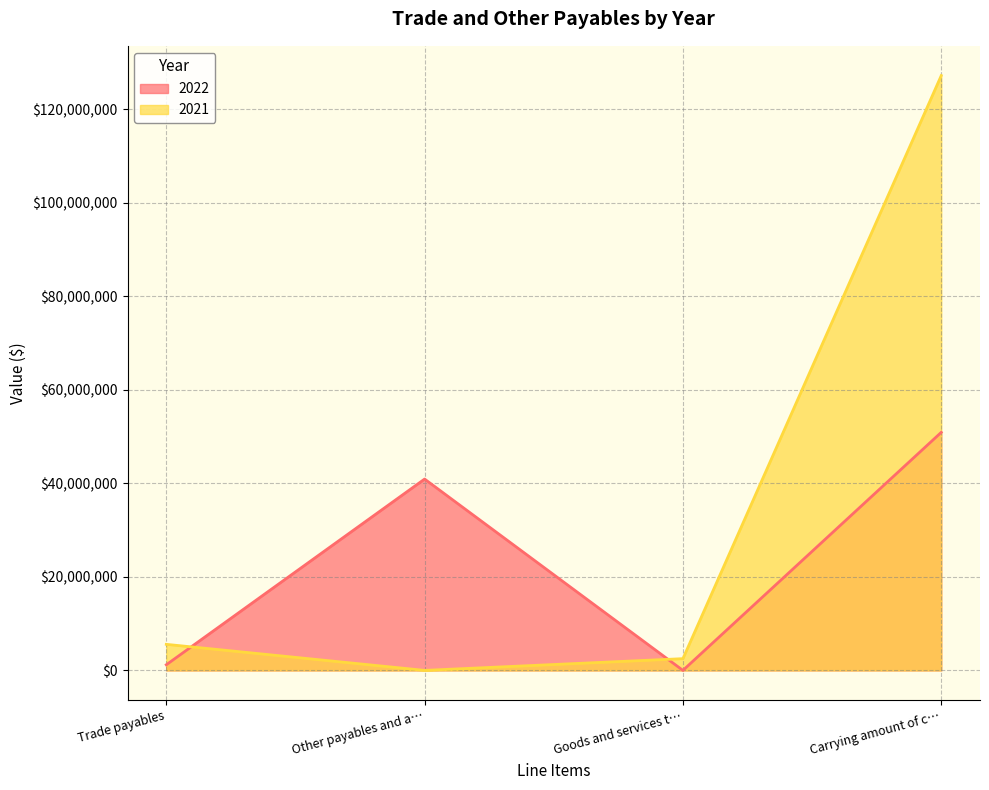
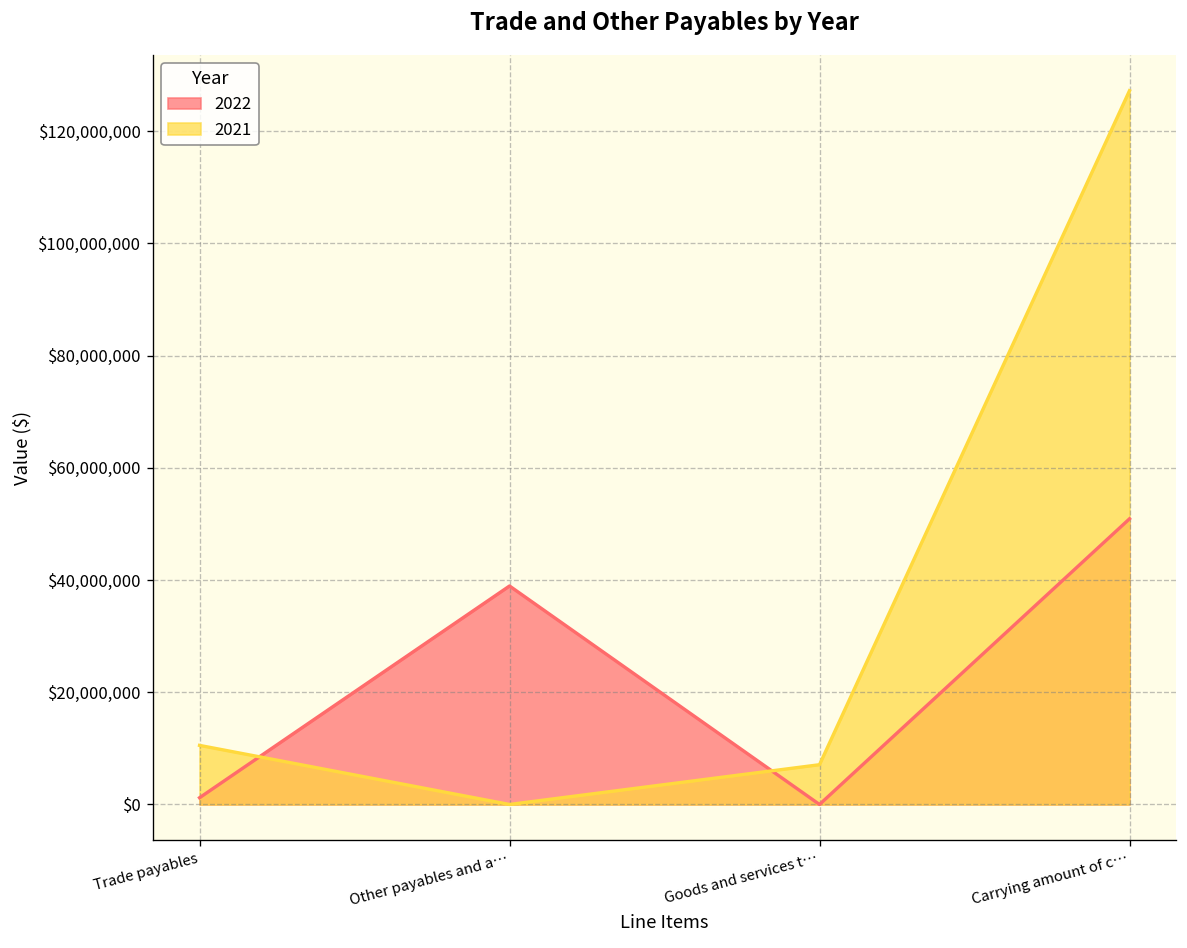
2021, Trade payables: $6,000,000 -> $11,000,000
2022, Other payables and a…: $41,000,000 -> $39,000,000
2021, Goods and services t…: $3,000,000 -> $7,000,000
